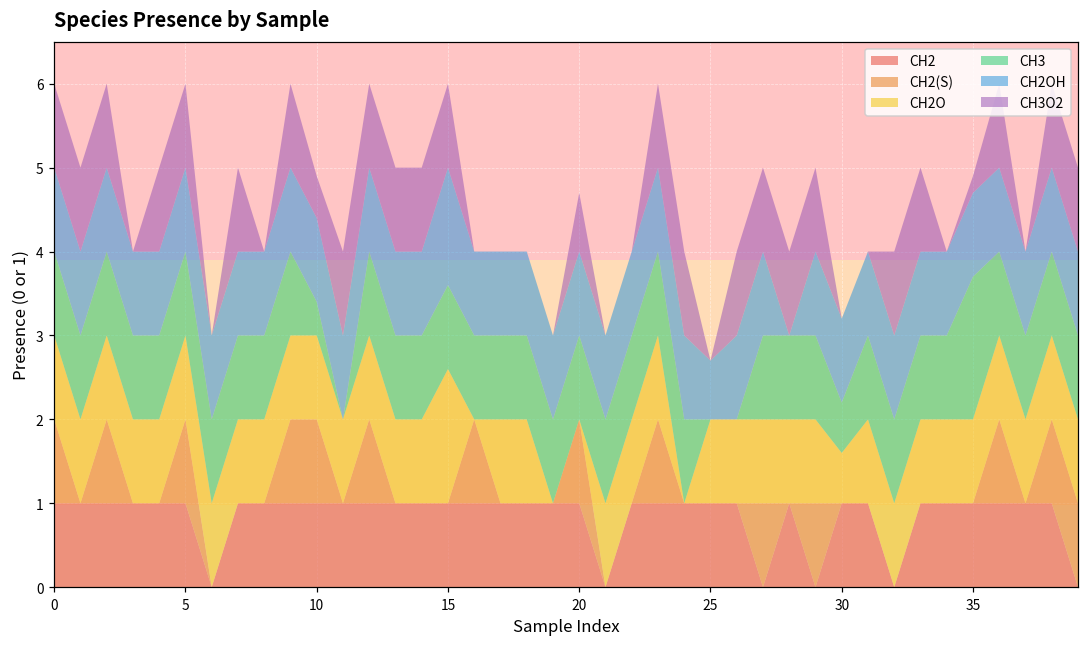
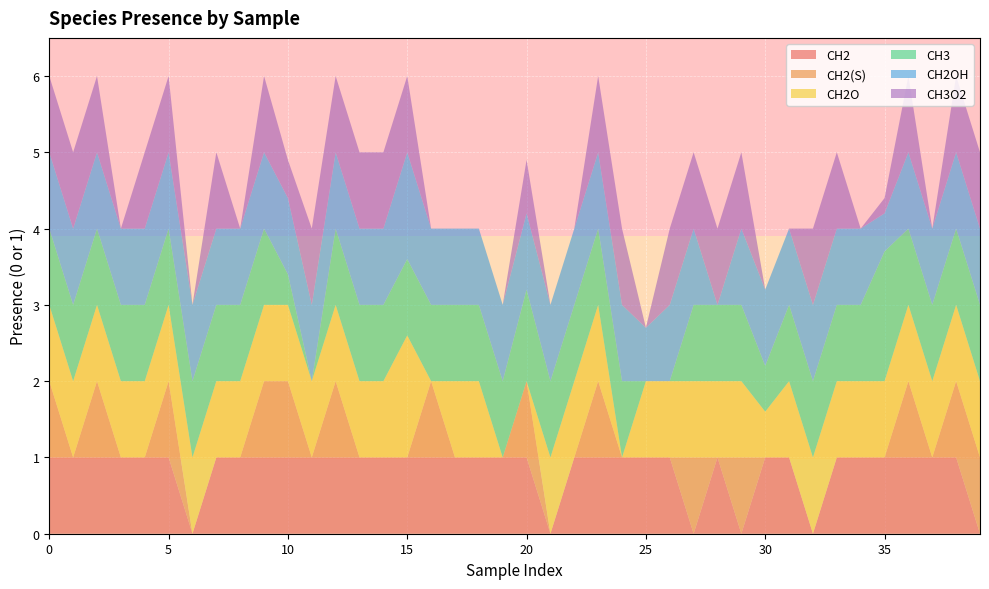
CH3, 20: 1.0 -> 1.2
CH2OH, 35: 1.0 -> 0.5
